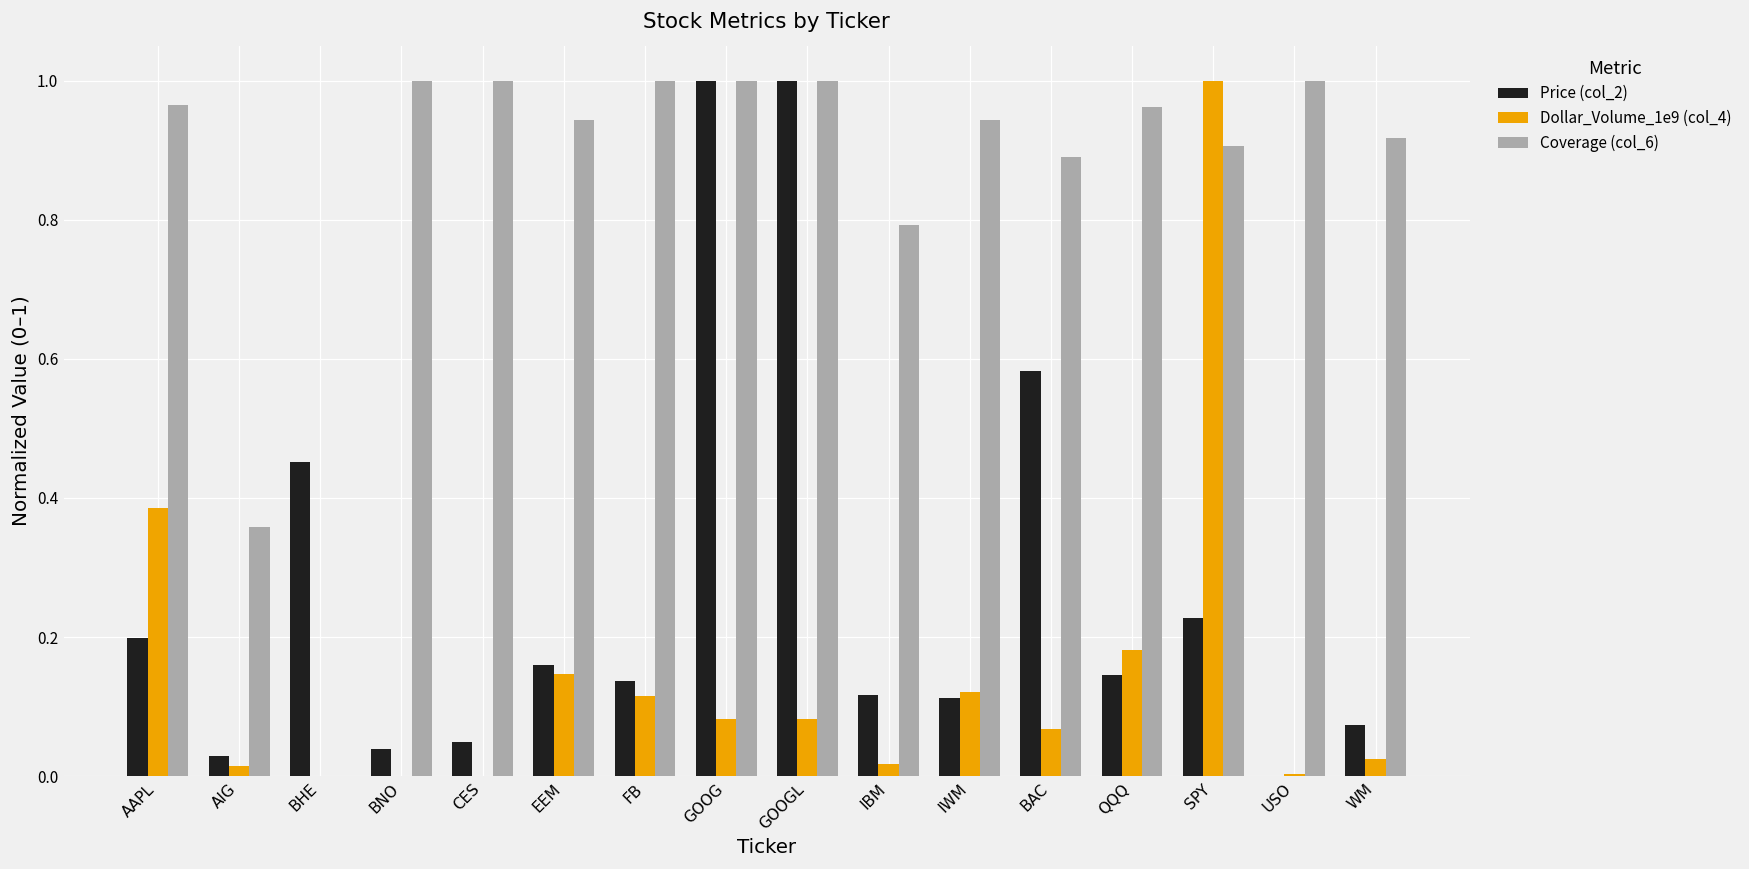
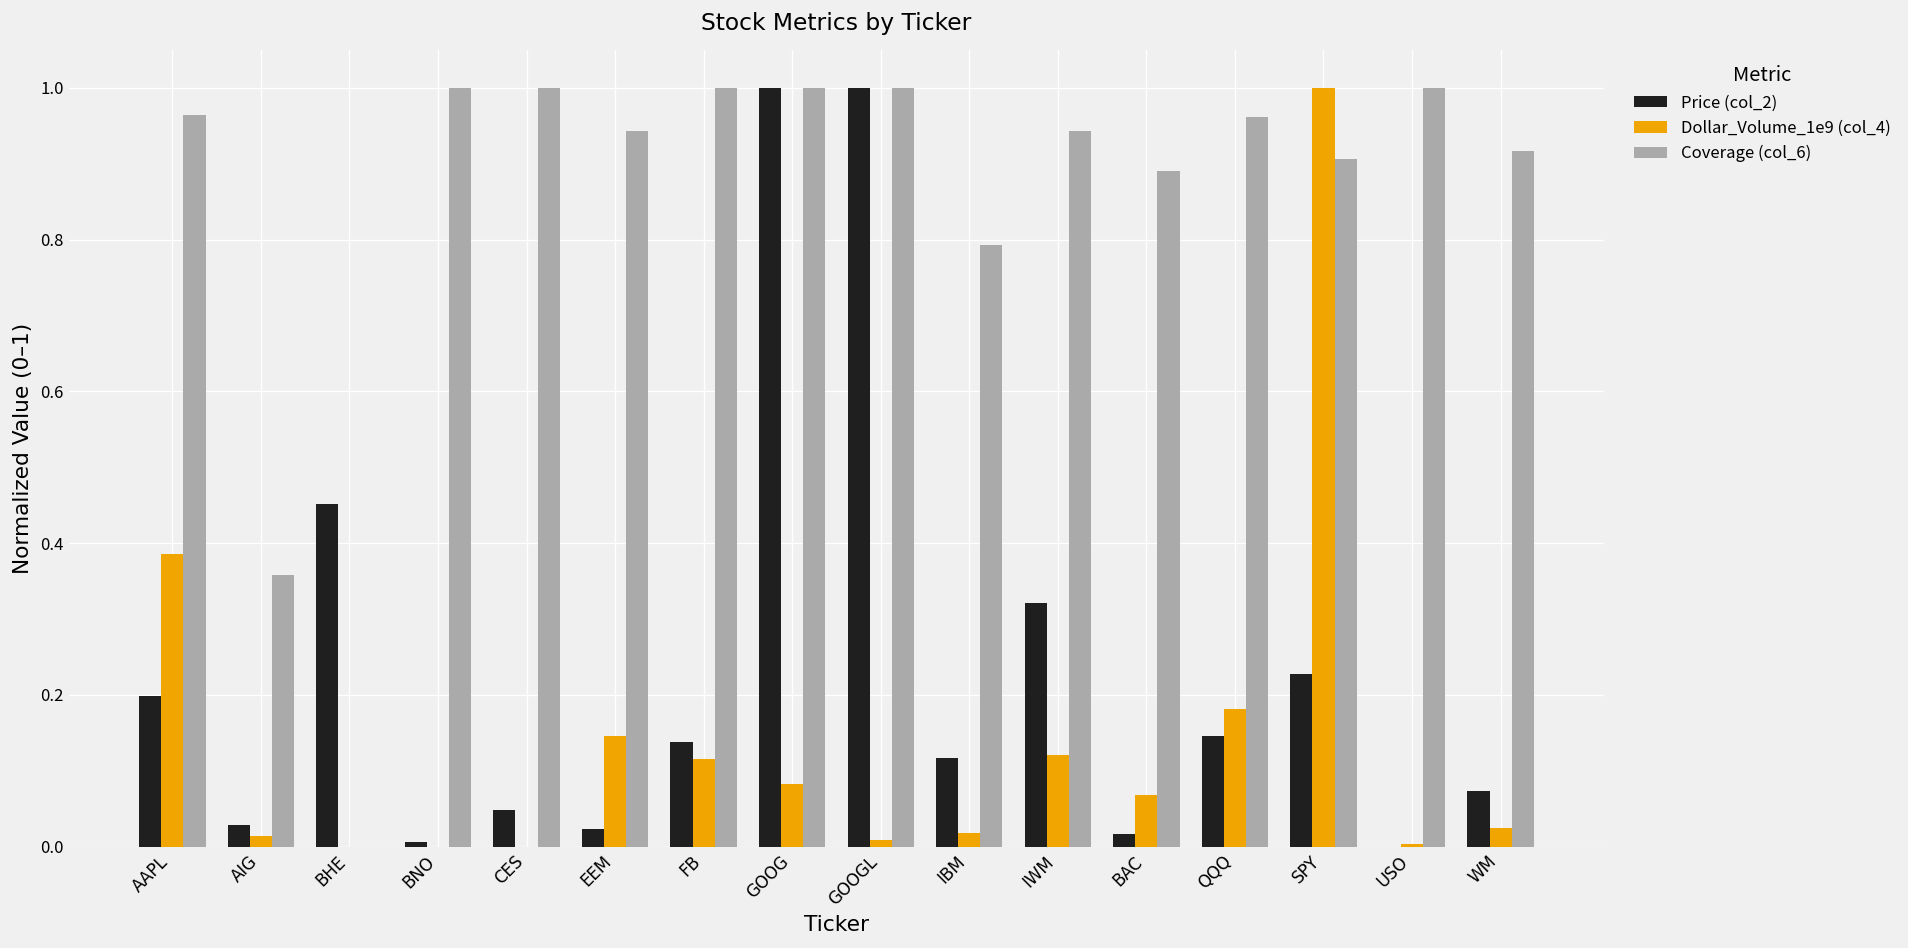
Price (col_2), BNO: 0.04 -> 0.01
Price (col_2), EEM: 0.16 -> 0.02
Dollar_Volume_1e9 (col_4), GOOGL: 0.08 -> 0.01
Price (col_2), IWM: 0.11 -> 0.32
Price (col_2), BAC: 0.58 -> 0.02
